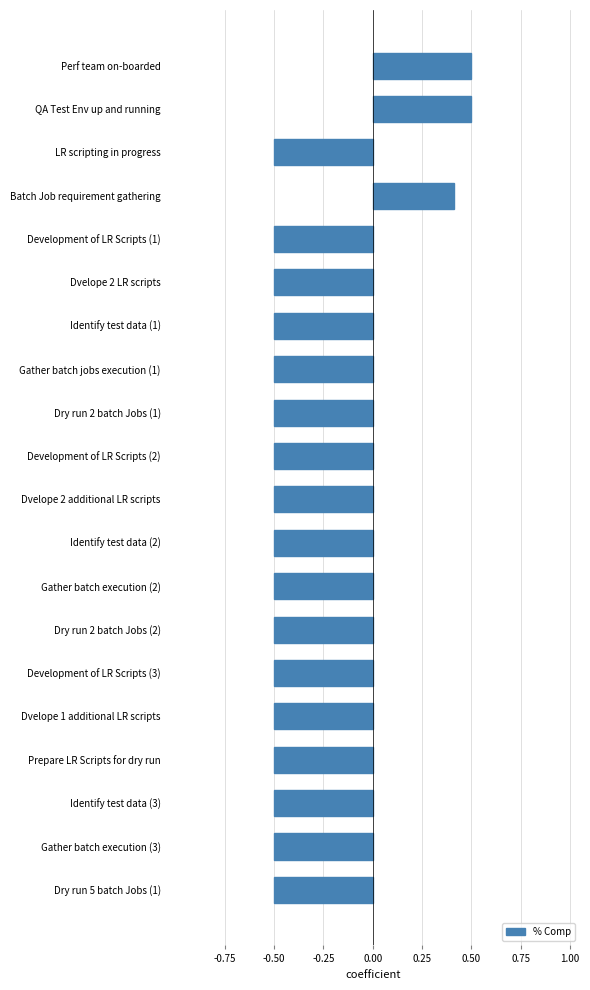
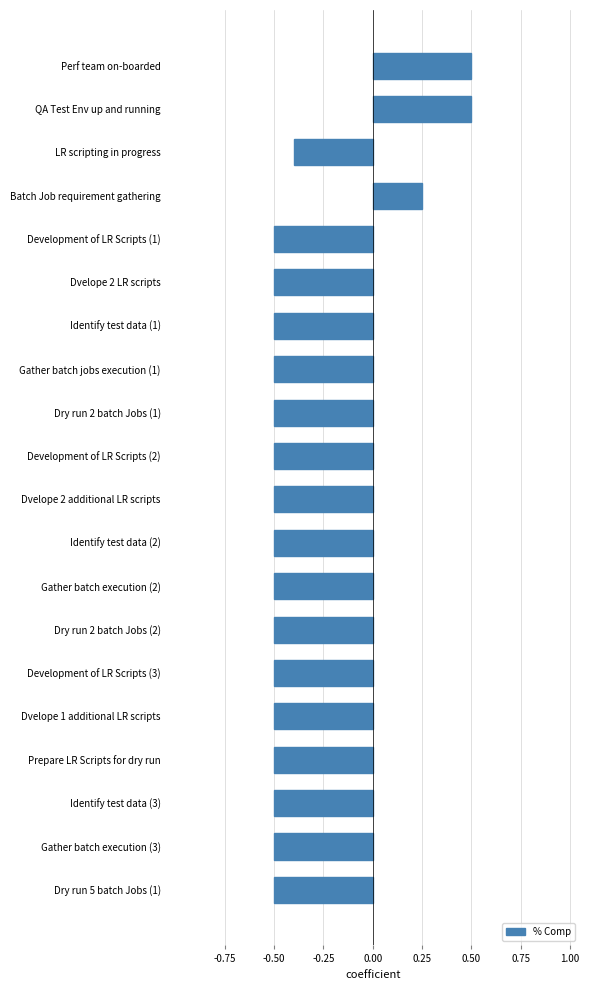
LR scripting in progress: -0.50 -> -0.40
Batch Job requirement gathering: 0.41 -> 0.25
